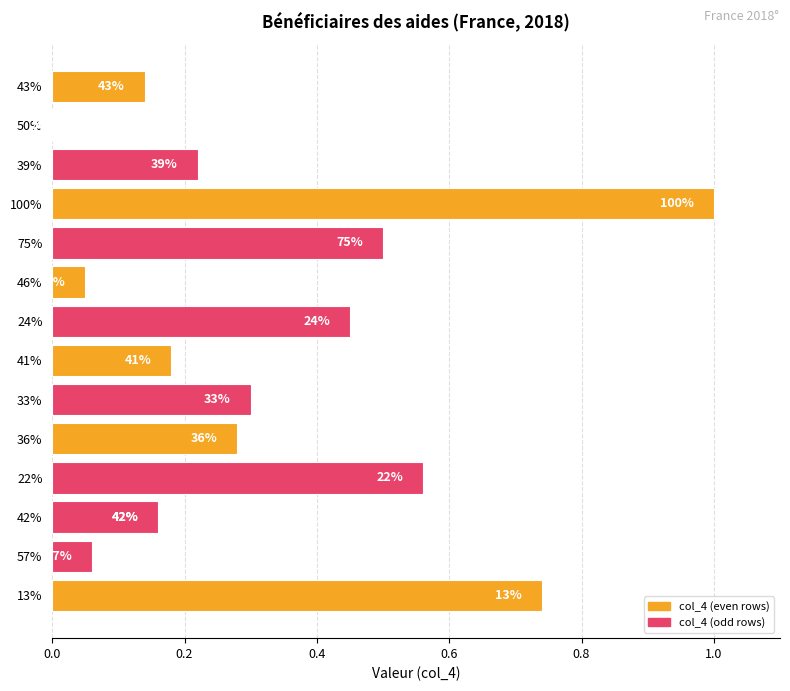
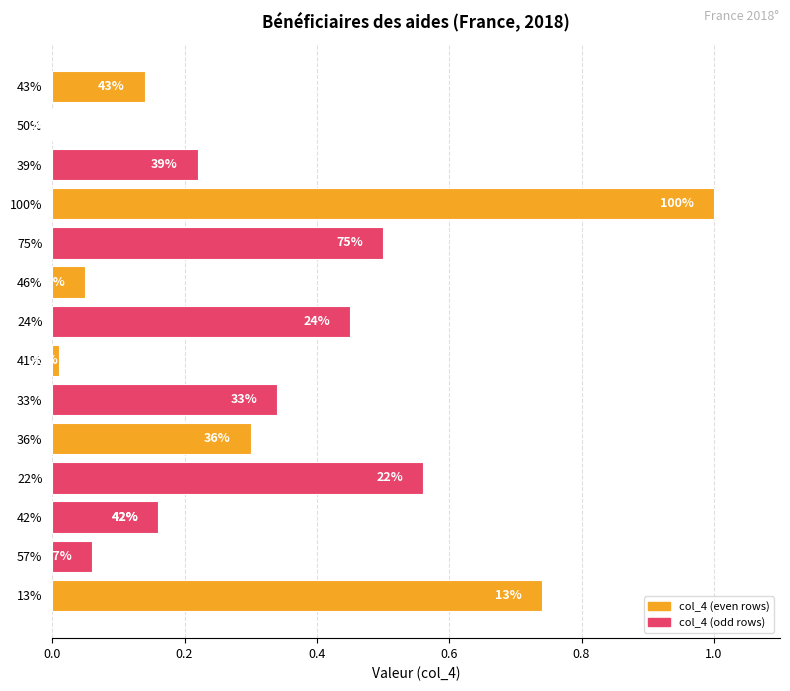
41%: 0.18 -> 0.01
33%: 0.30 -> 0.34
36%: 0.28 -> 0.30
